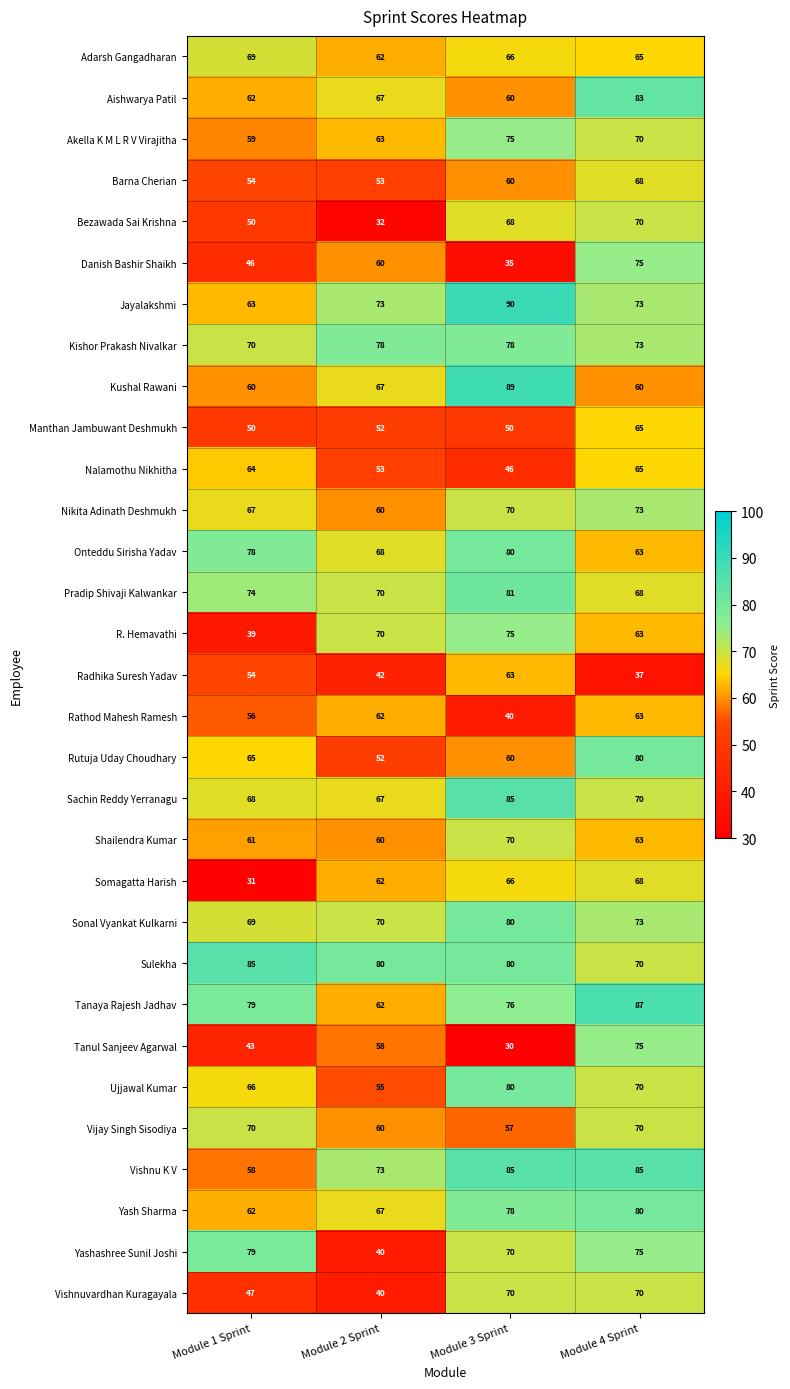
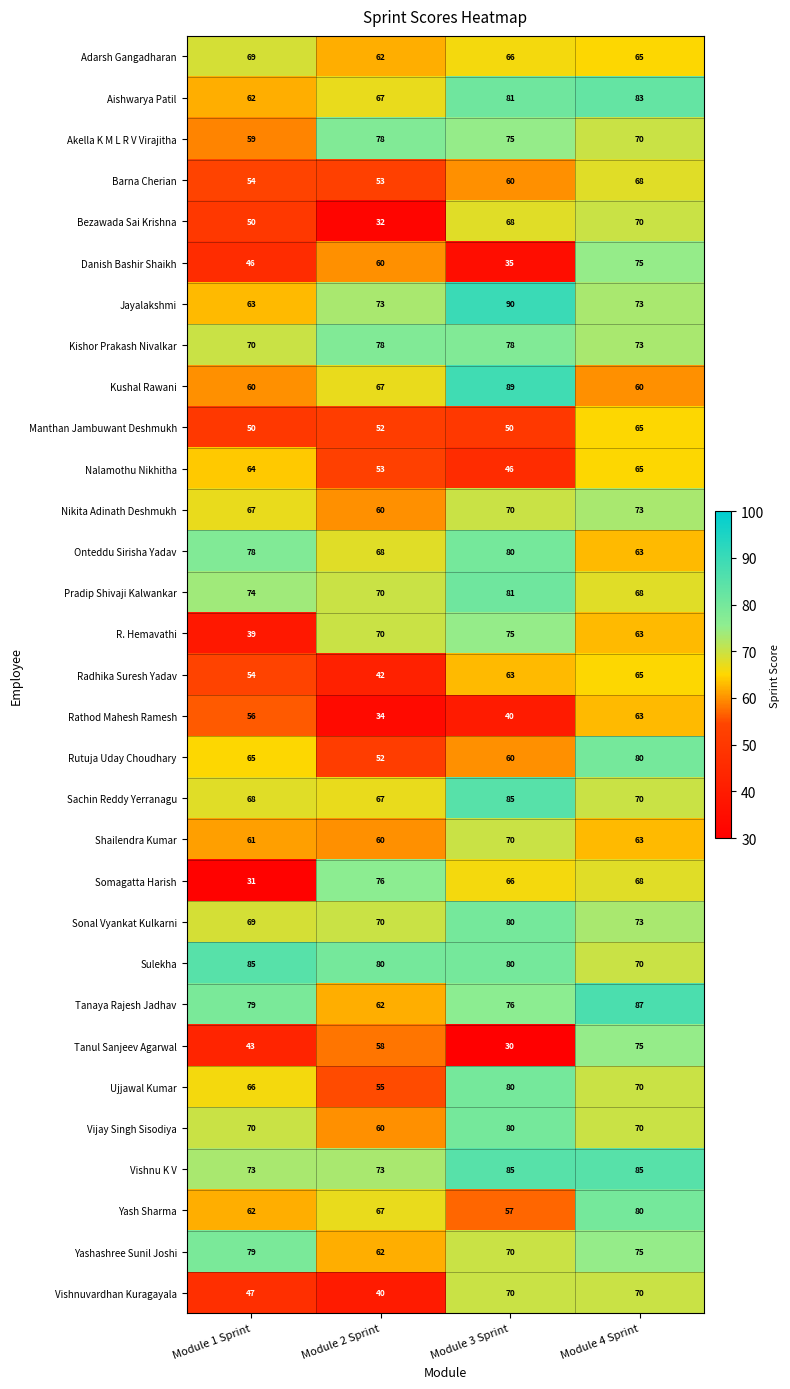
Aishwarya Patil, Module 3 Sprint: 60 -> 81
Akella K M L R V Virajitha, Module 2 Sprint: 63 -> 78
Radhika Suresh Yadav, Module 4 Sprint: 37 -> 65
Rathod Mahesh Ramesh, Module 2 Sprint: 62 -> 34
Somagatta Harish, Module 2 Sprint: 62 -> 76
Vijay Singh Sisodiya, Module 3 Sprint: 57 -> 80
Vishnu K V, Module 1 Sprint: 58 -> 73
Yash Sharma, Module 3 Sprint: 78 -> 57
Yashashree Sunil Joshi, Module 2 Sprint: 40 -> 62
